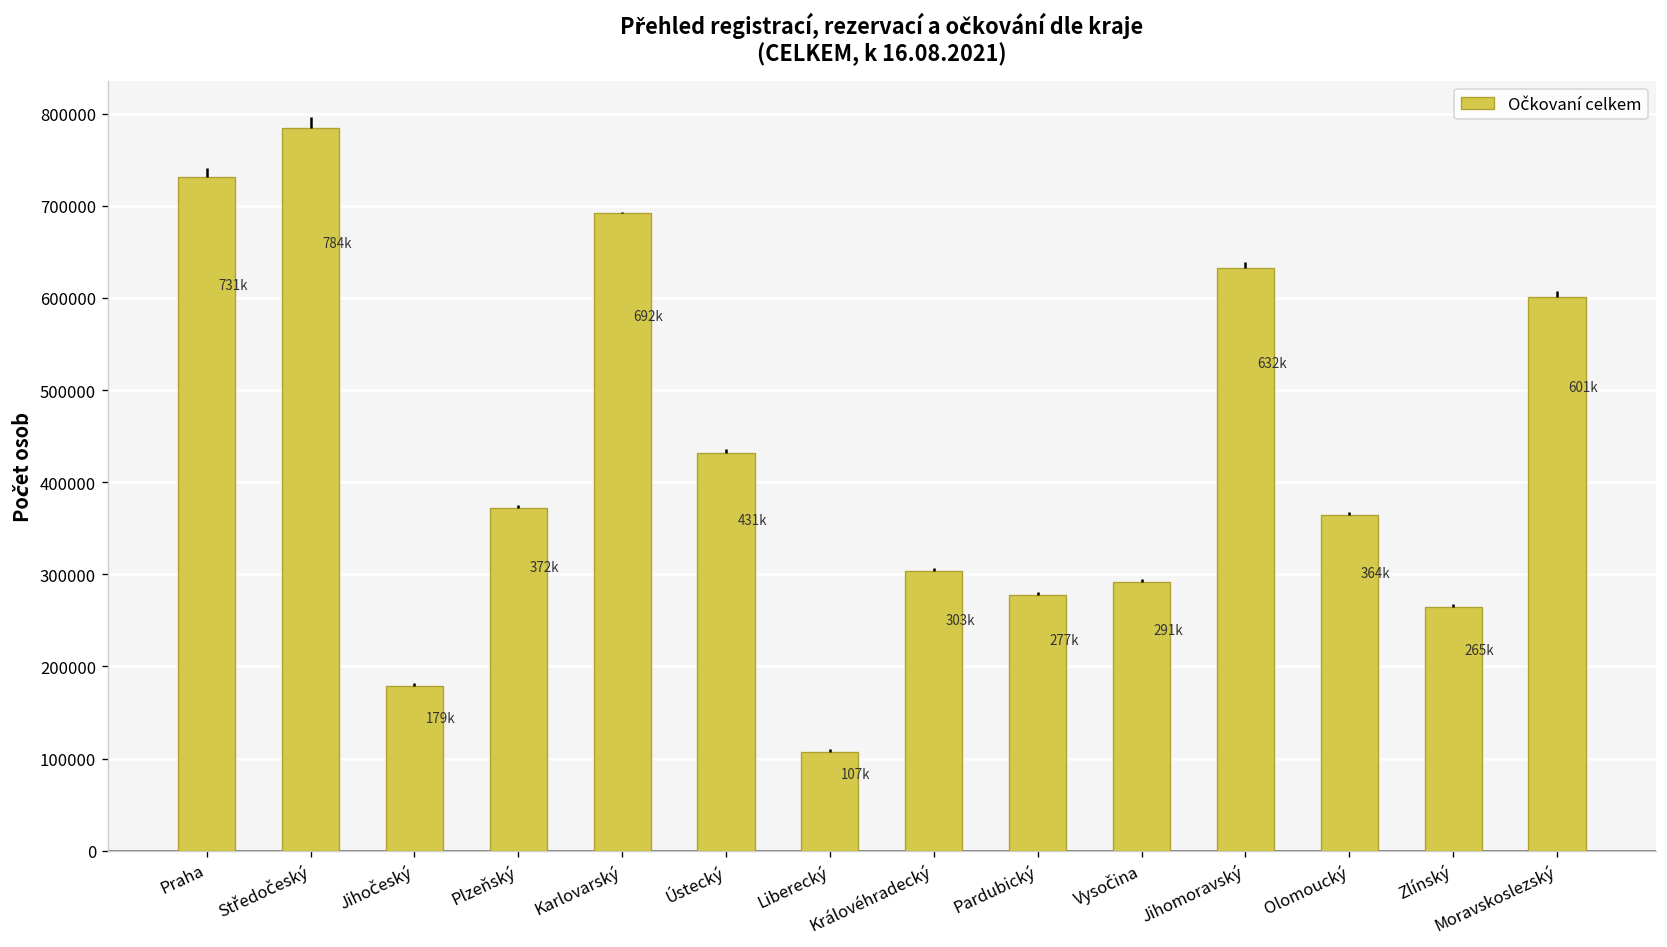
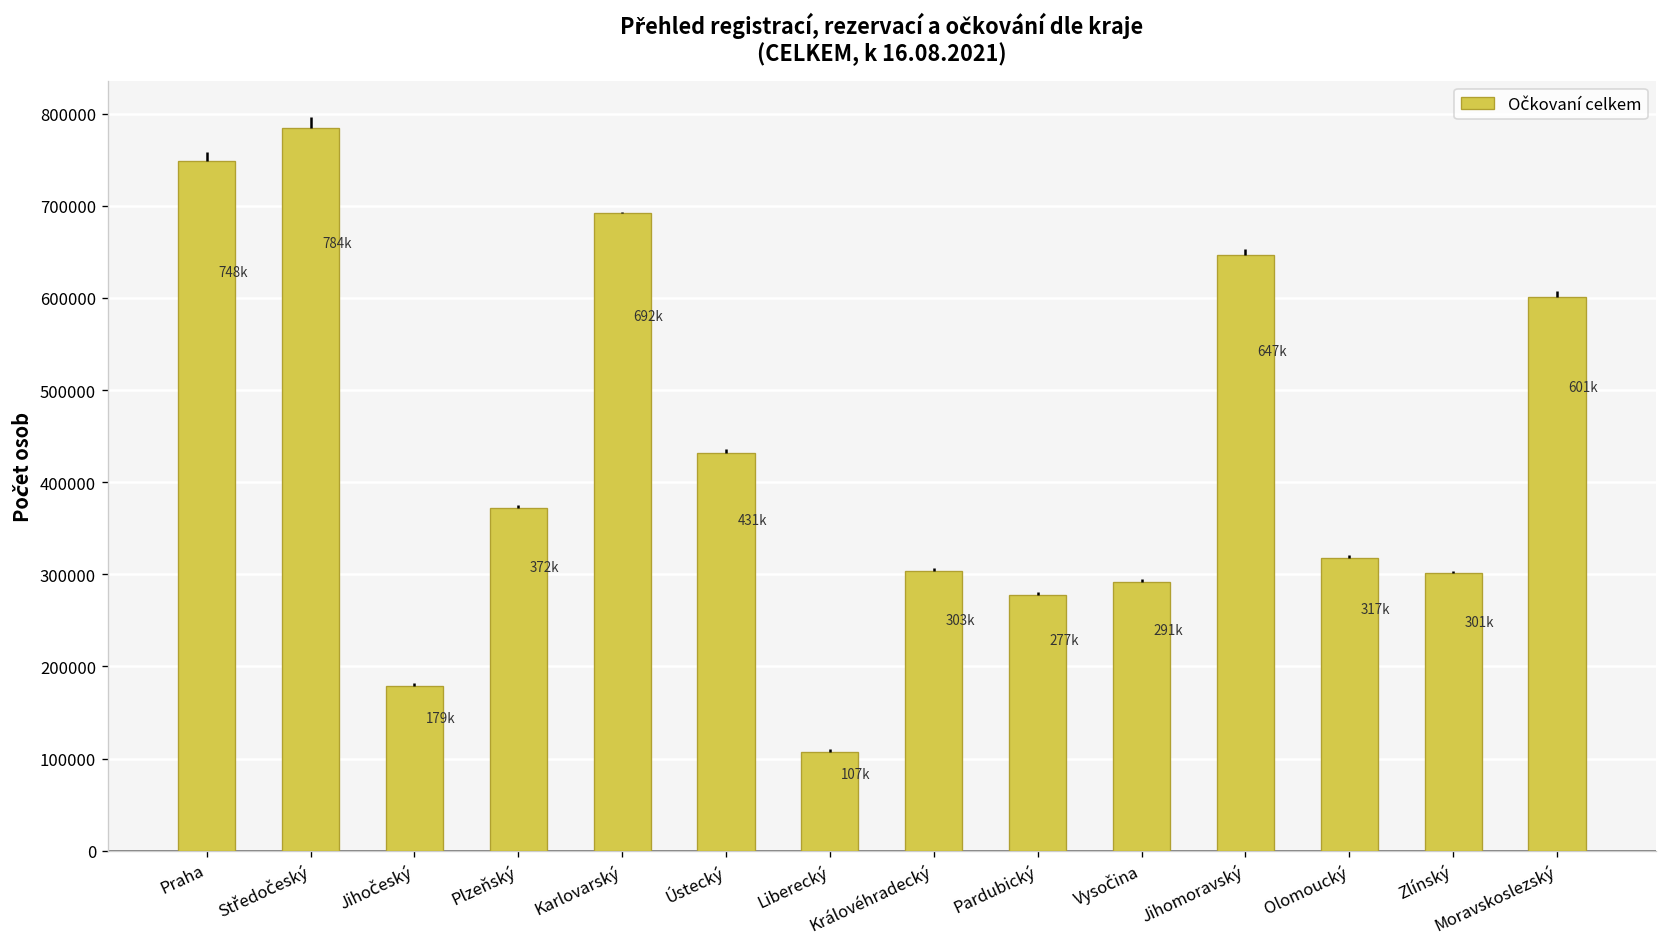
Praha: 731k -> 748k
Jihomoravský: 632k -> 647k
Olomoucký: 364k -> 317k
Zlínský: 265k -> 301k
